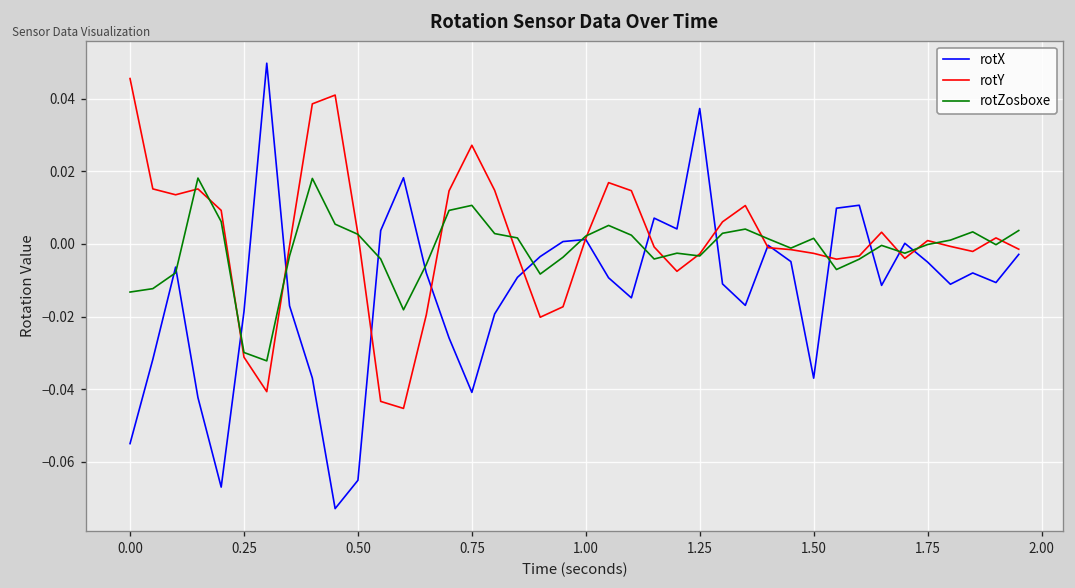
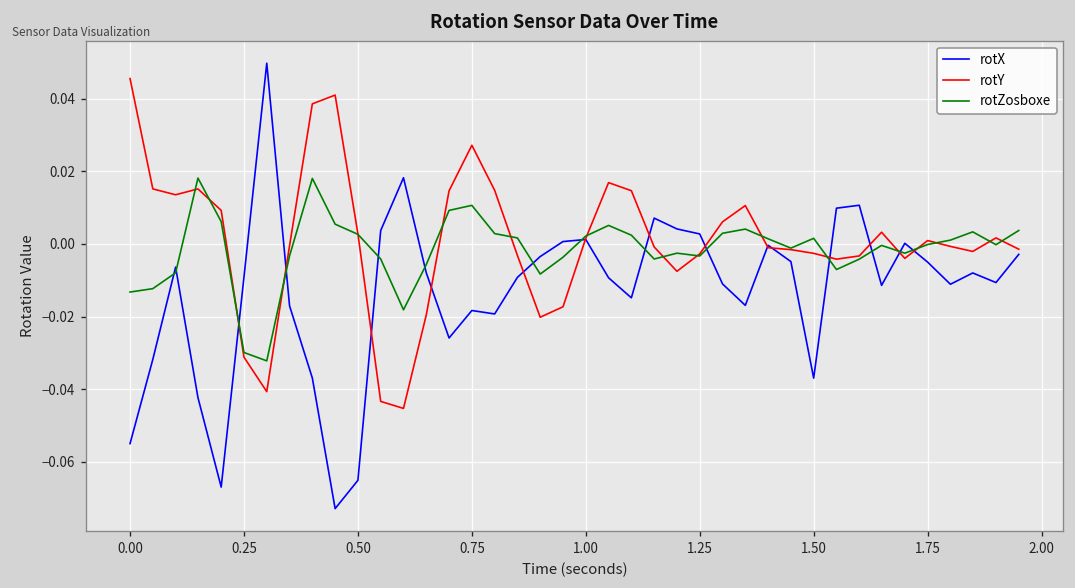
rotX, 0.25: -0.019 -> -0.009
rotX, 0.75: -0.041 -> -0.018
rotX, 1.25: 0.037 -> 0.003
